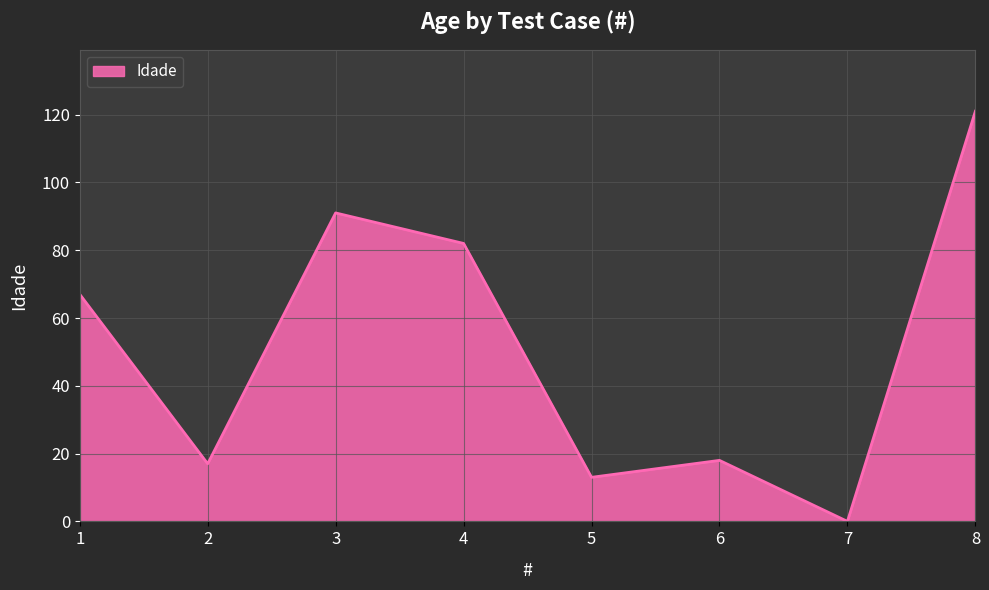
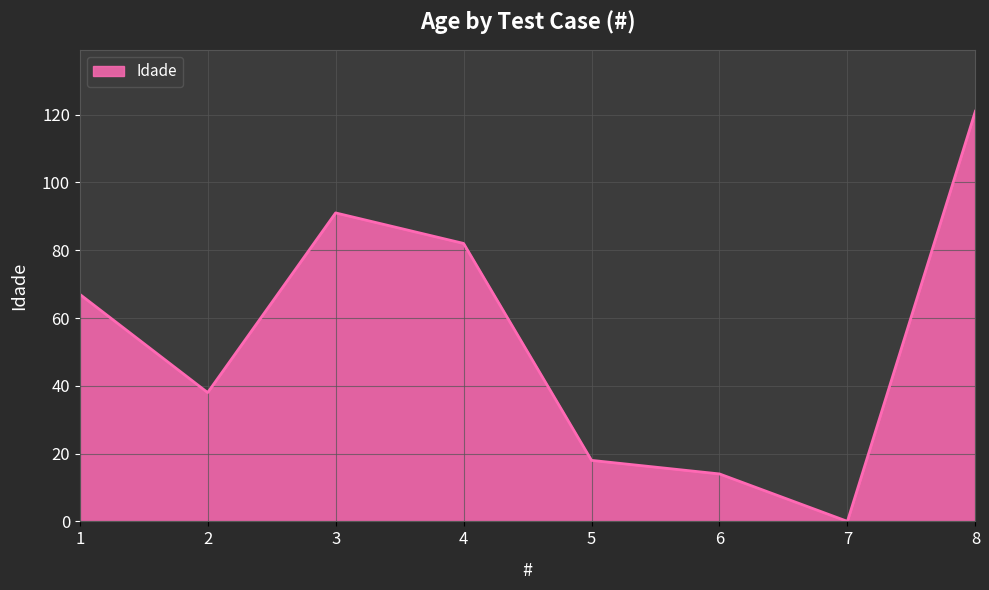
2: 17 -> 38
5: 13 -> 18
6: 18 -> 14
